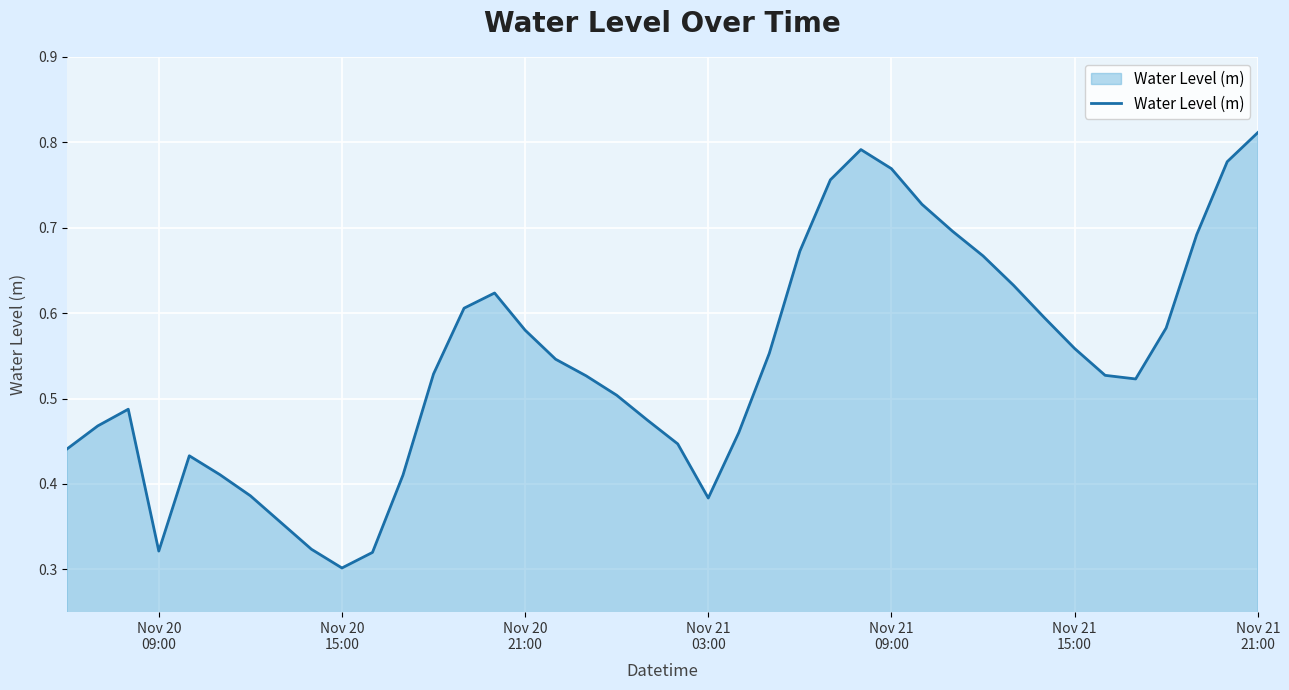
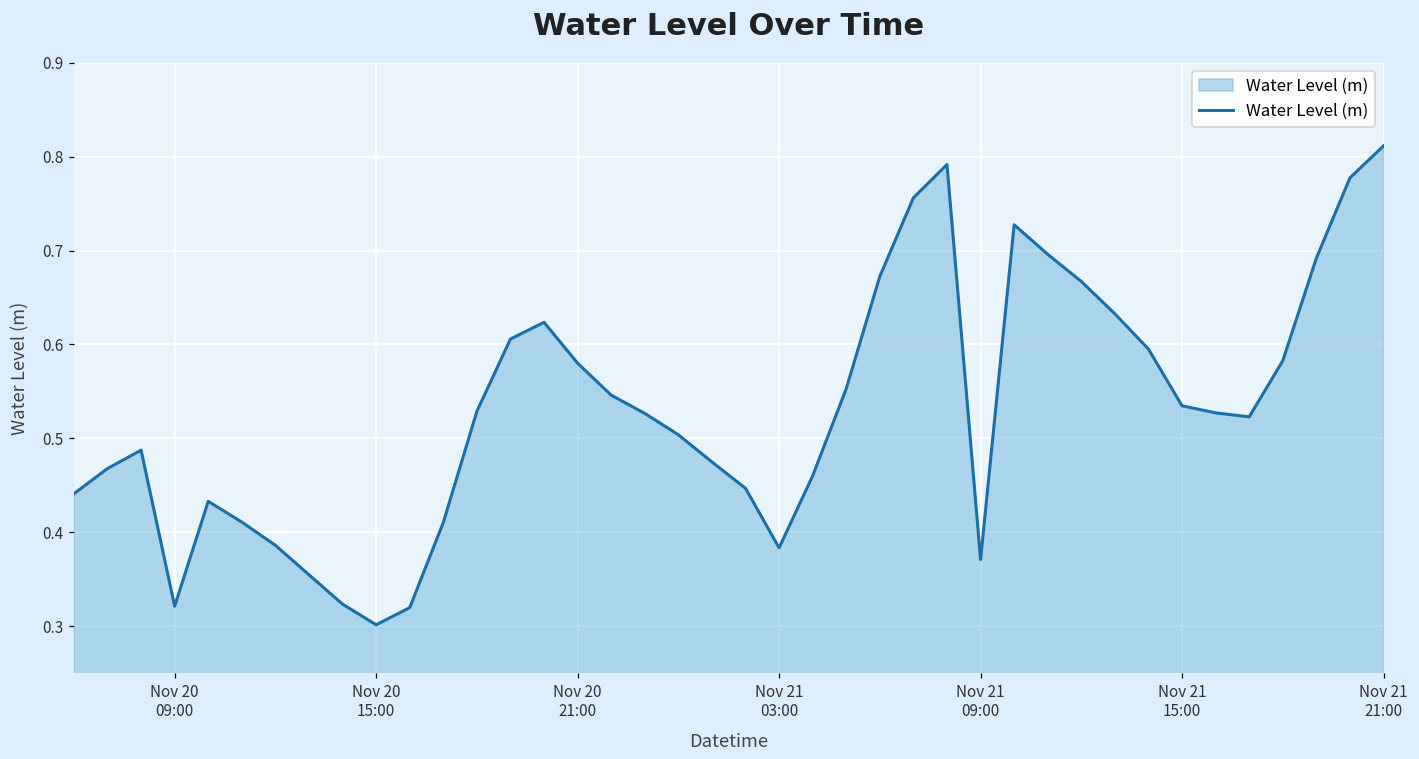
Nov 21 09:00: 0.77 -> 0.37
Nov 21 15:00: 0.56 -> 0.53
